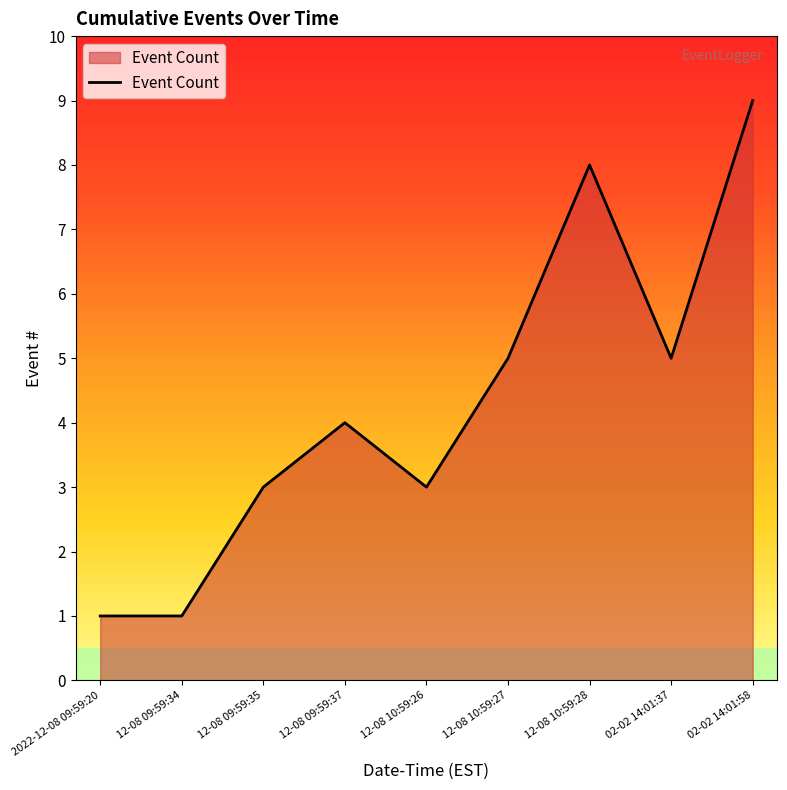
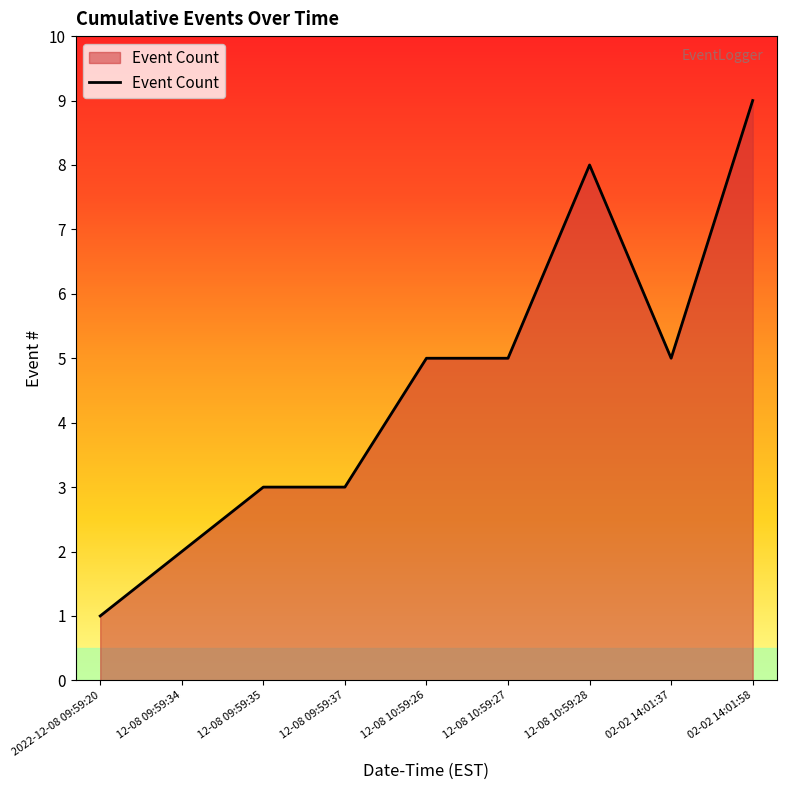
12-08 09:59:34: 1 -> 2
12-08 09:59:37: 4 -> 3
12-08 10:59:26: 3 -> 5
